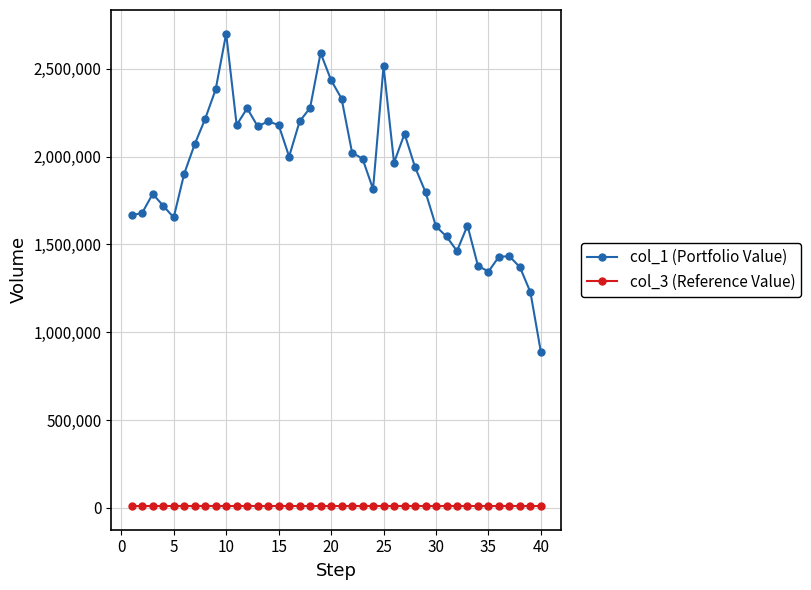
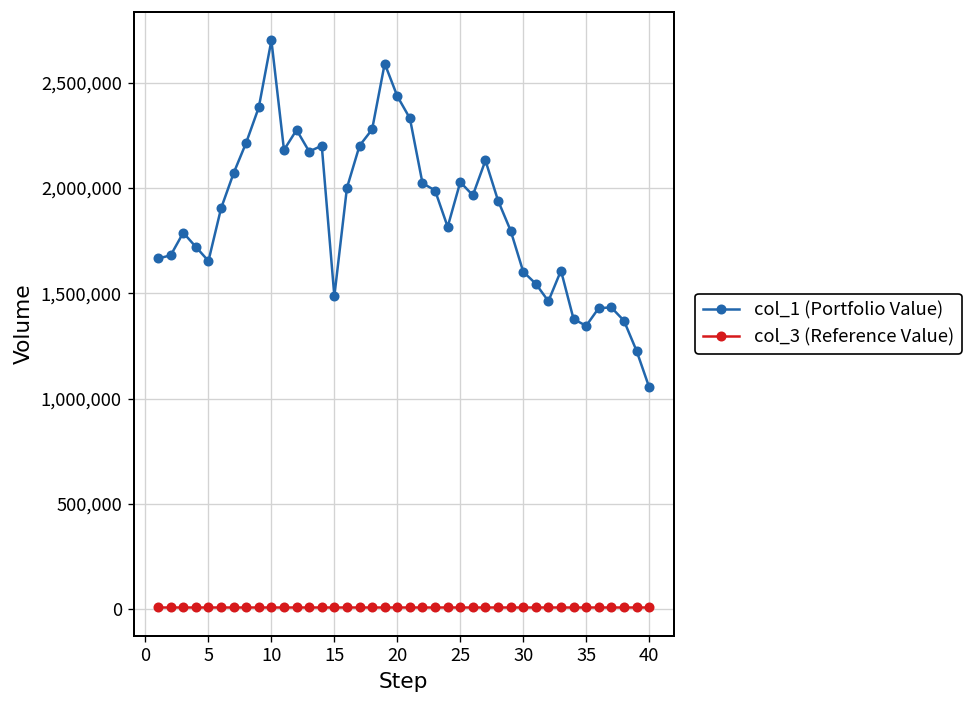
col_1 (Portfolio Value), 15: 2,180,000 -> 1,490,000
col_1 (Portfolio Value), 25: 2,520,000 -> 2,030,000
col_1 (Portfolio Value), 40: 890,000 -> 1,060,000
